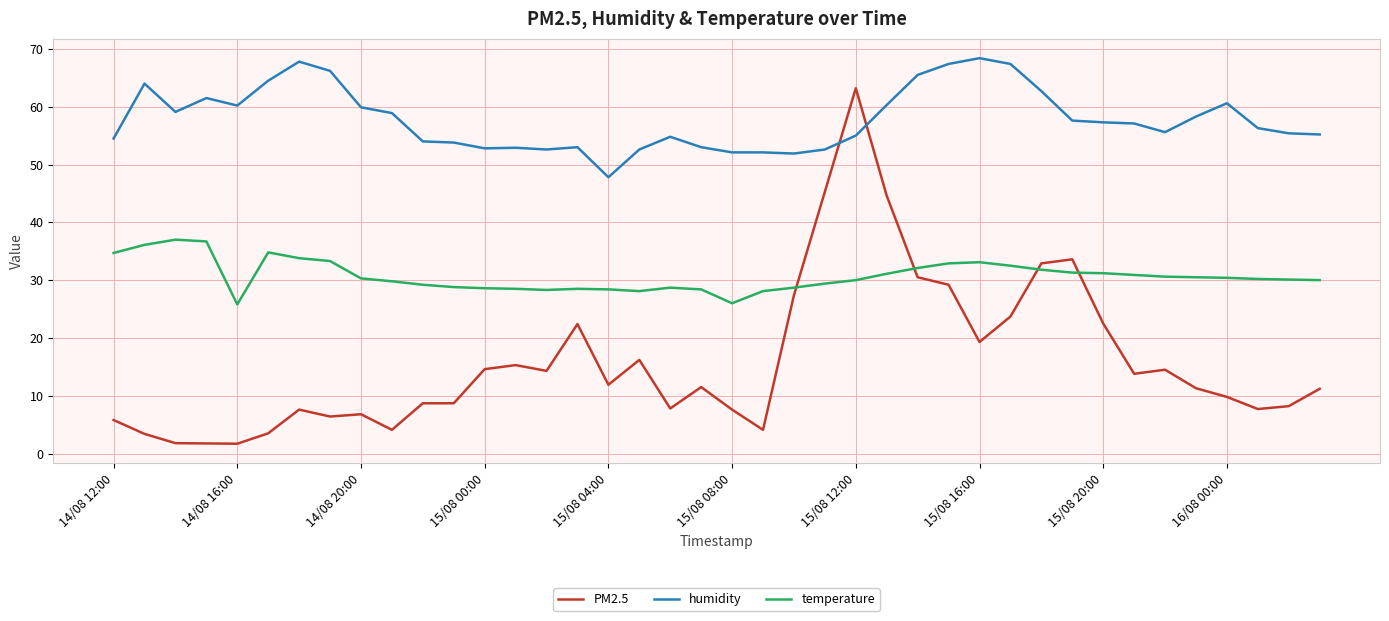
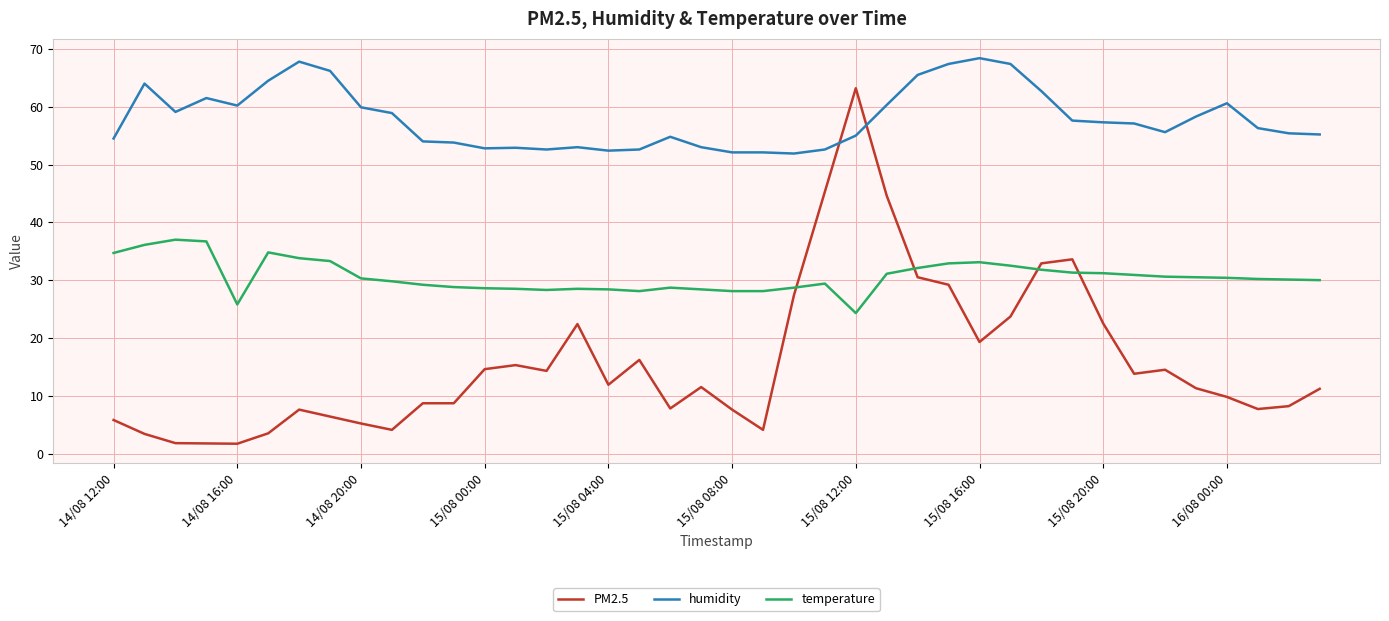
PM2.5, 14/08 20:00: 7 -> 5
humidity, 15/08 04:00: 48 -> 52
temperature, 15/08 08:00: 26 -> 28
temperature, 15/08 12:00: 30 -> 24
